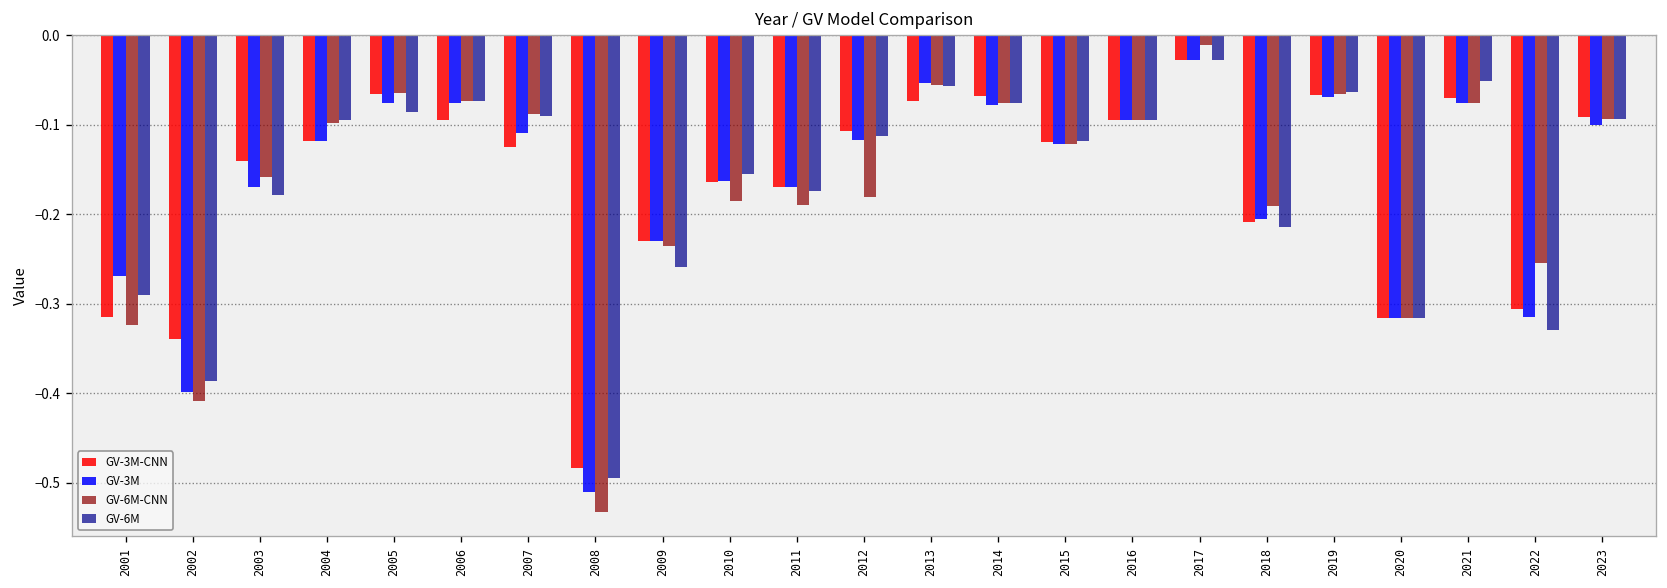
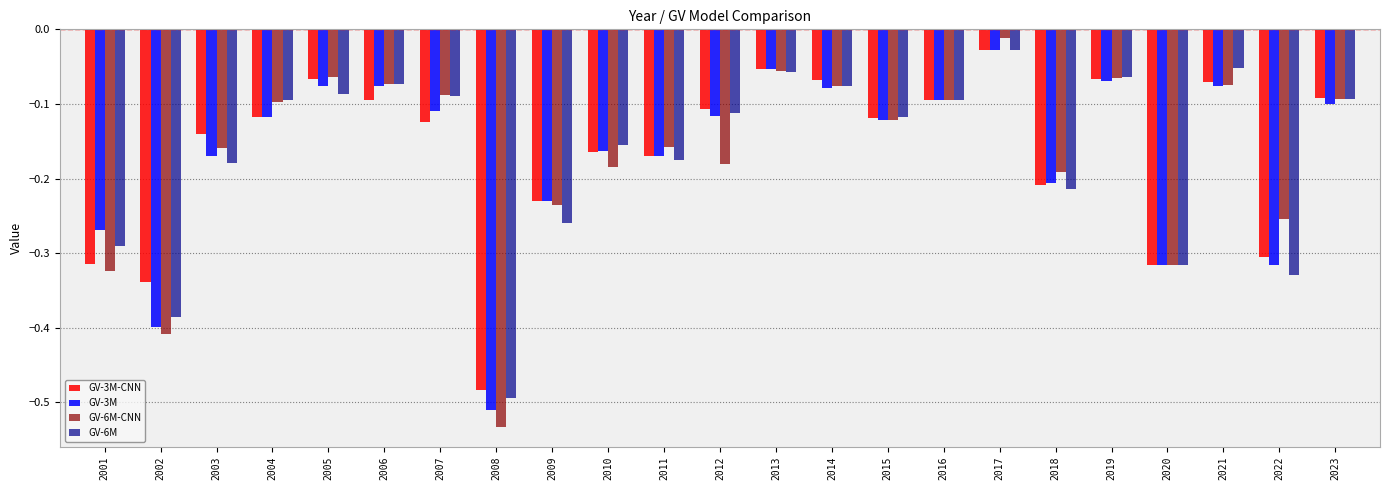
GV-6M-CNN, 2011: -0.19 -> -0.16
GV-3M-CNN, 2013: -0.07 -> -0.05
